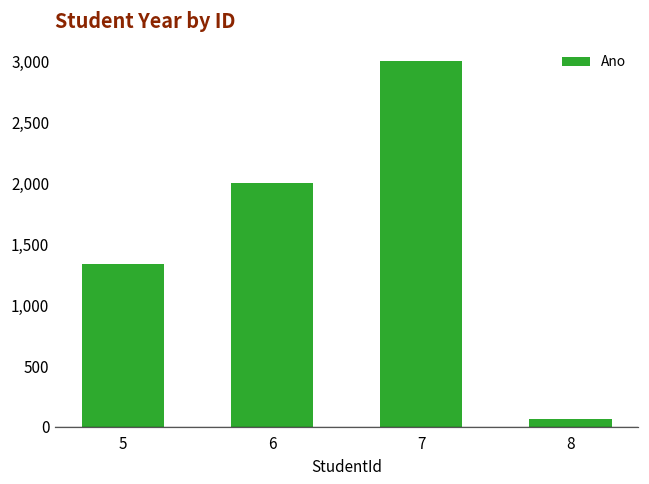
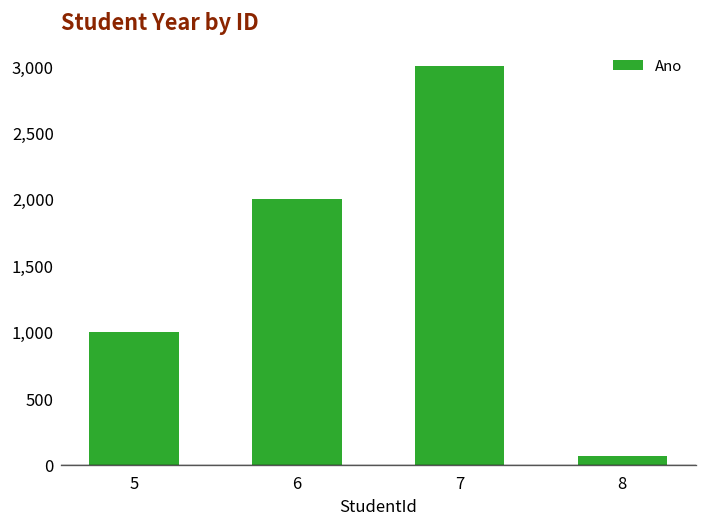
5: 1,330 -> 1,000
